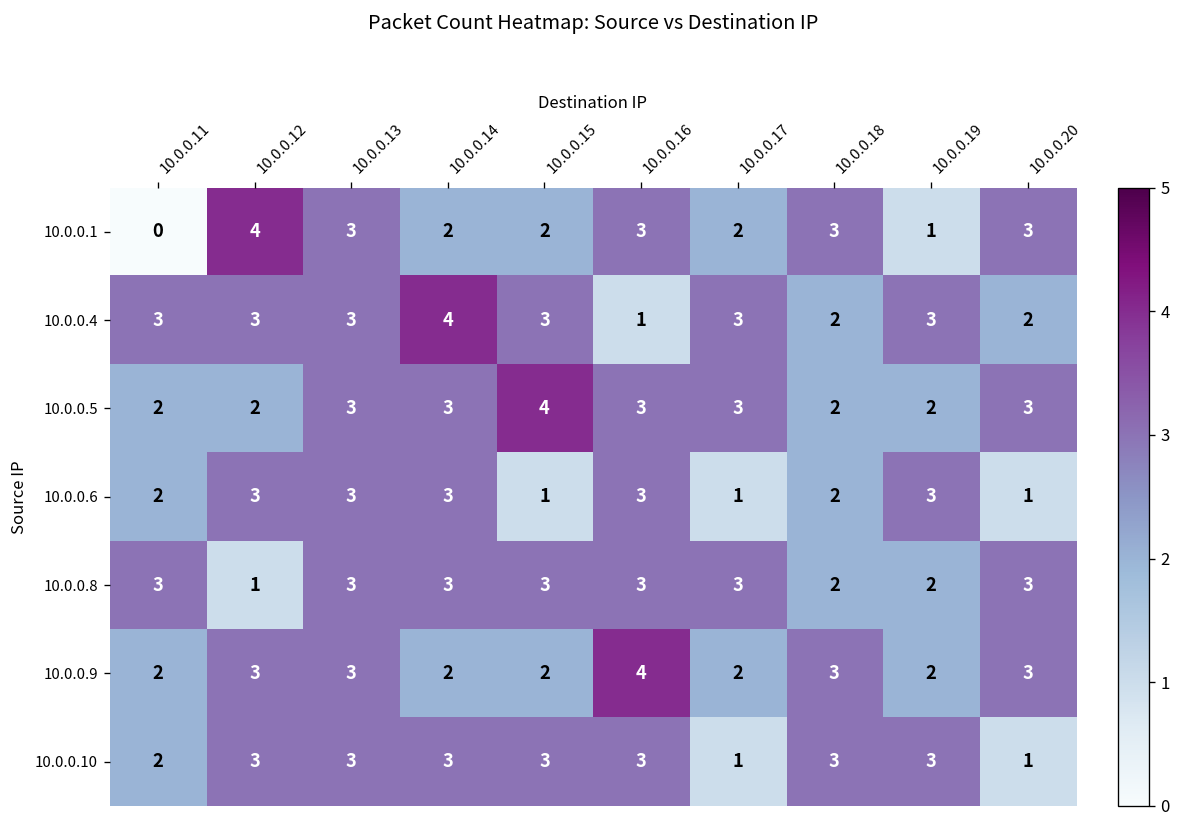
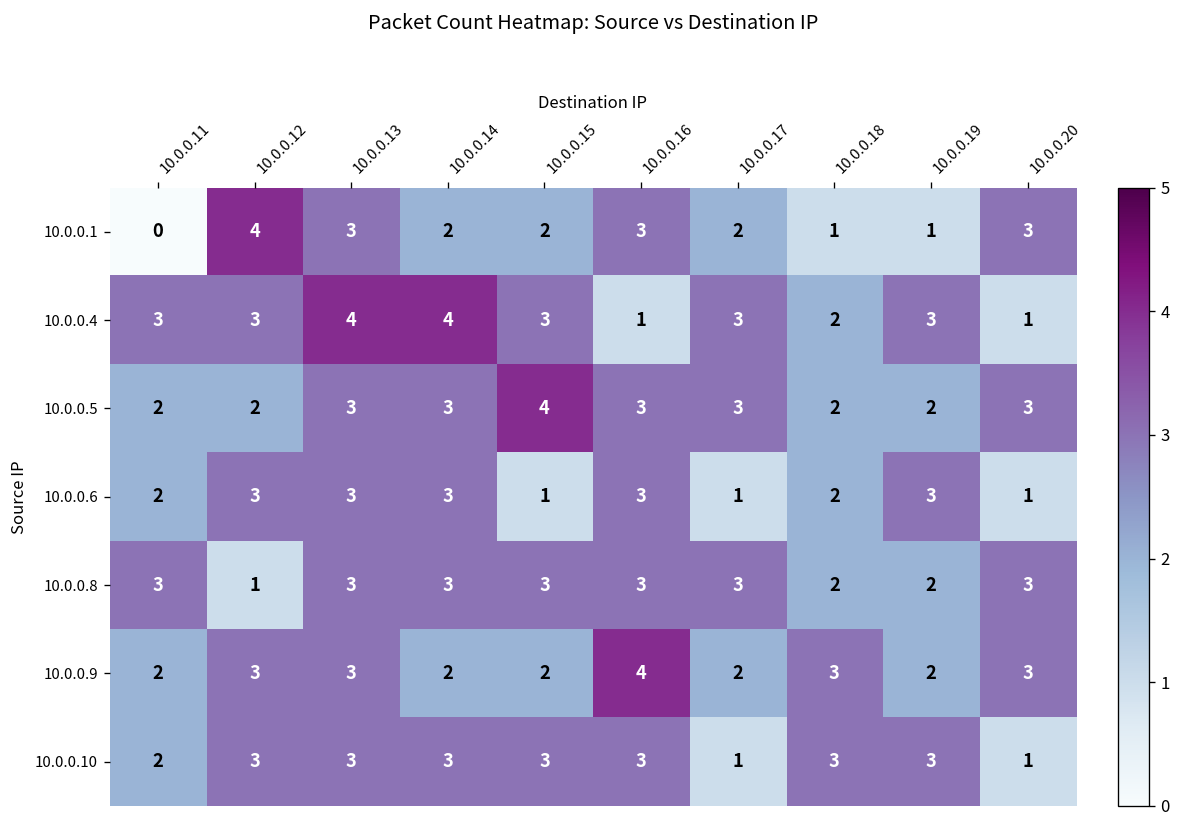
10.0.0.1, 10.0.0.18: 3 -> 1
10.0.0.4, 10.0.0.13: 3 -> 4
10.0.0.4, 10.0.0.20: 2 -> 1
